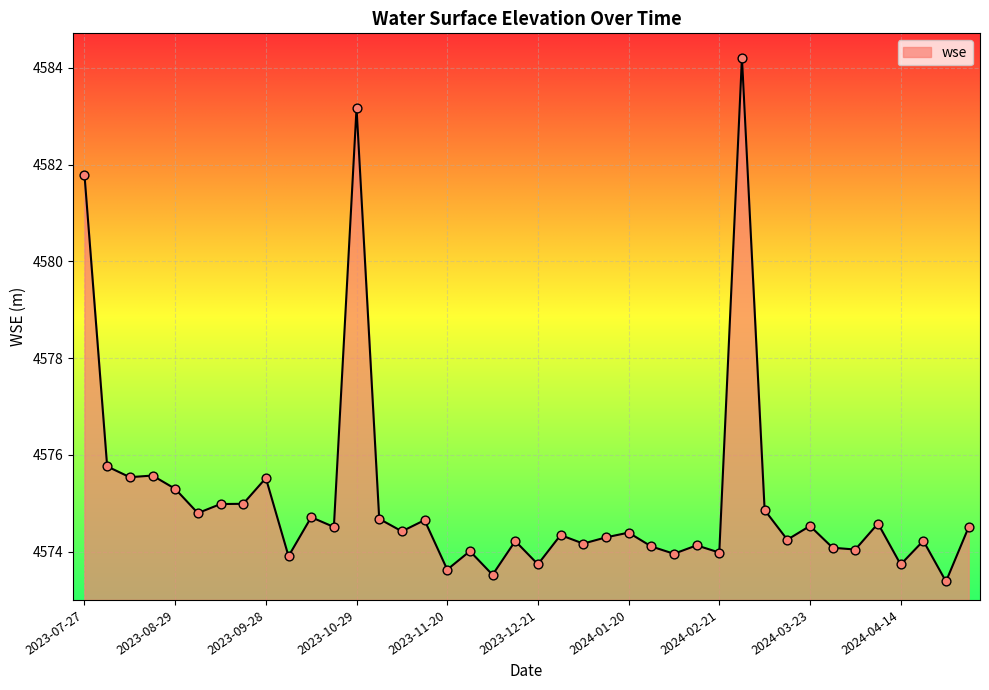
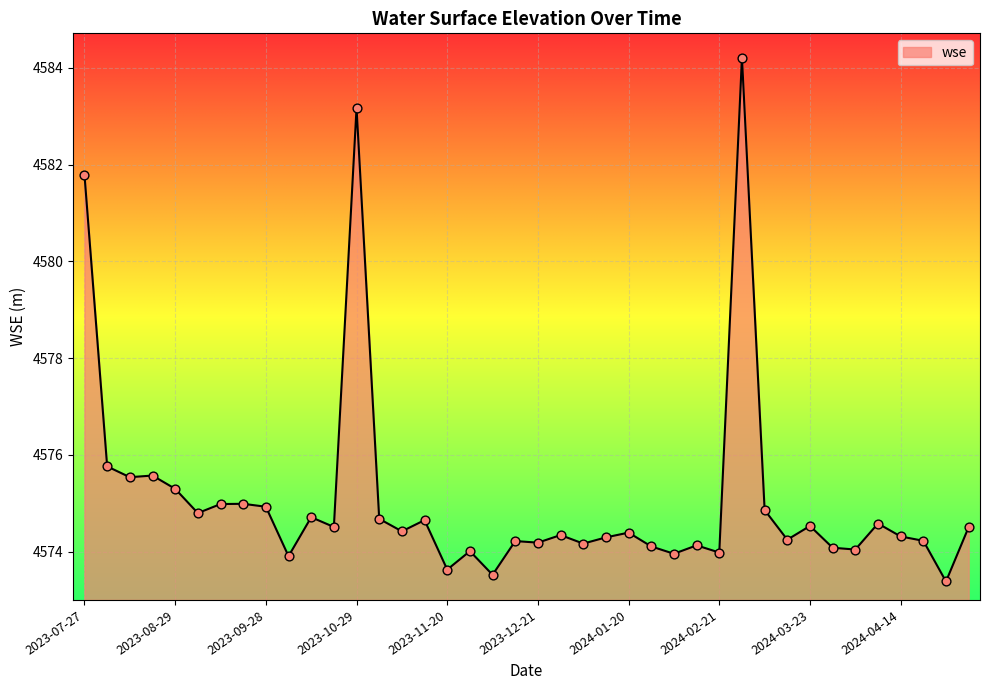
2023-09-28: 4575.5 -> 4574.9
2023-12-21: 4573.7 -> 4574.2
2024-04-14: 4573.7 -> 4574.3
